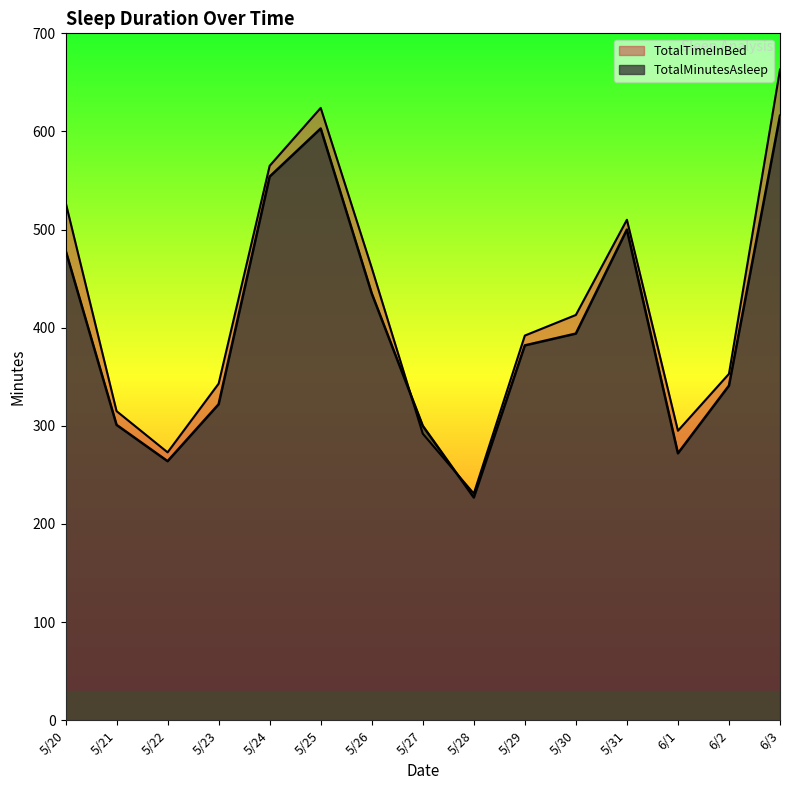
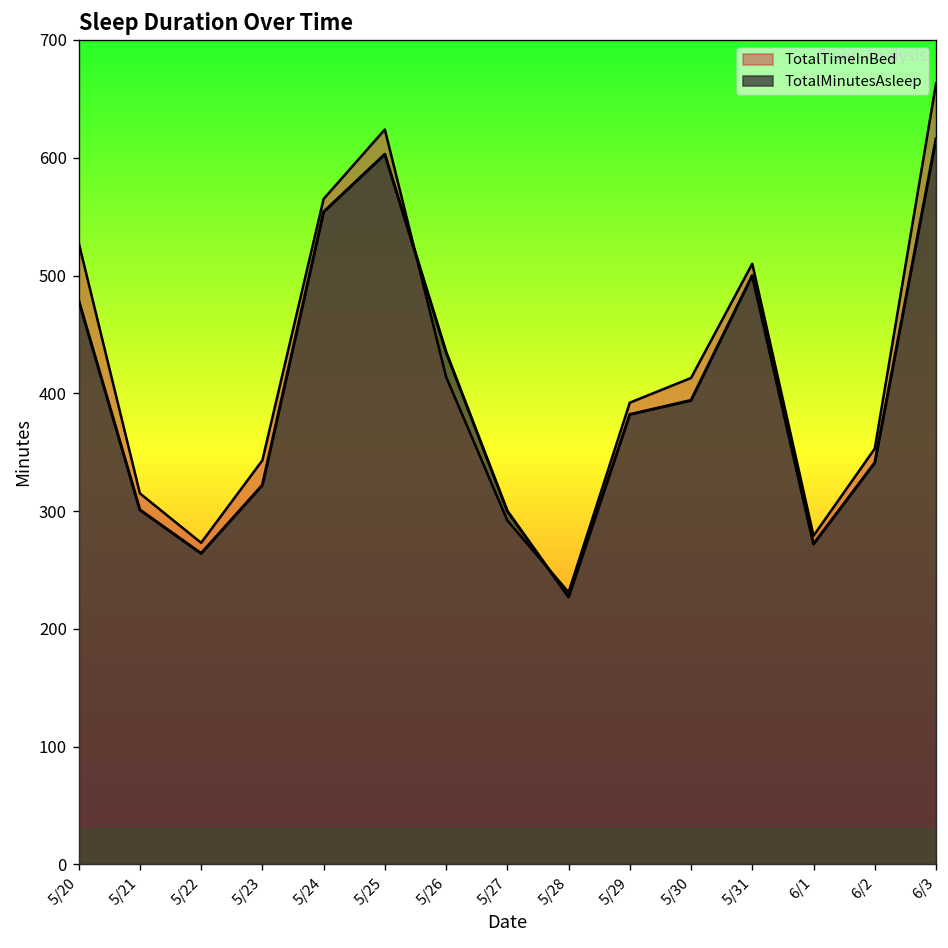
TotalTimeInBed, 5/26: 460 -> 410
TotalTimeInBed, 6/1: 300 -> 280
